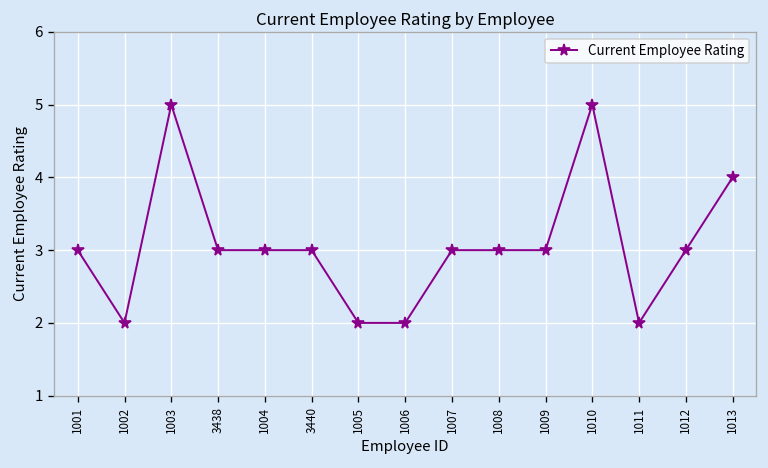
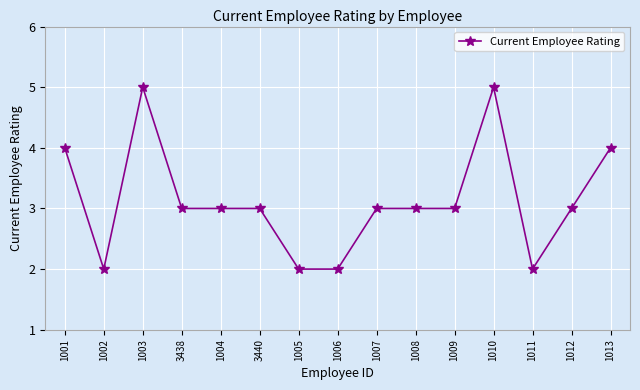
1001: 3 -> 4
